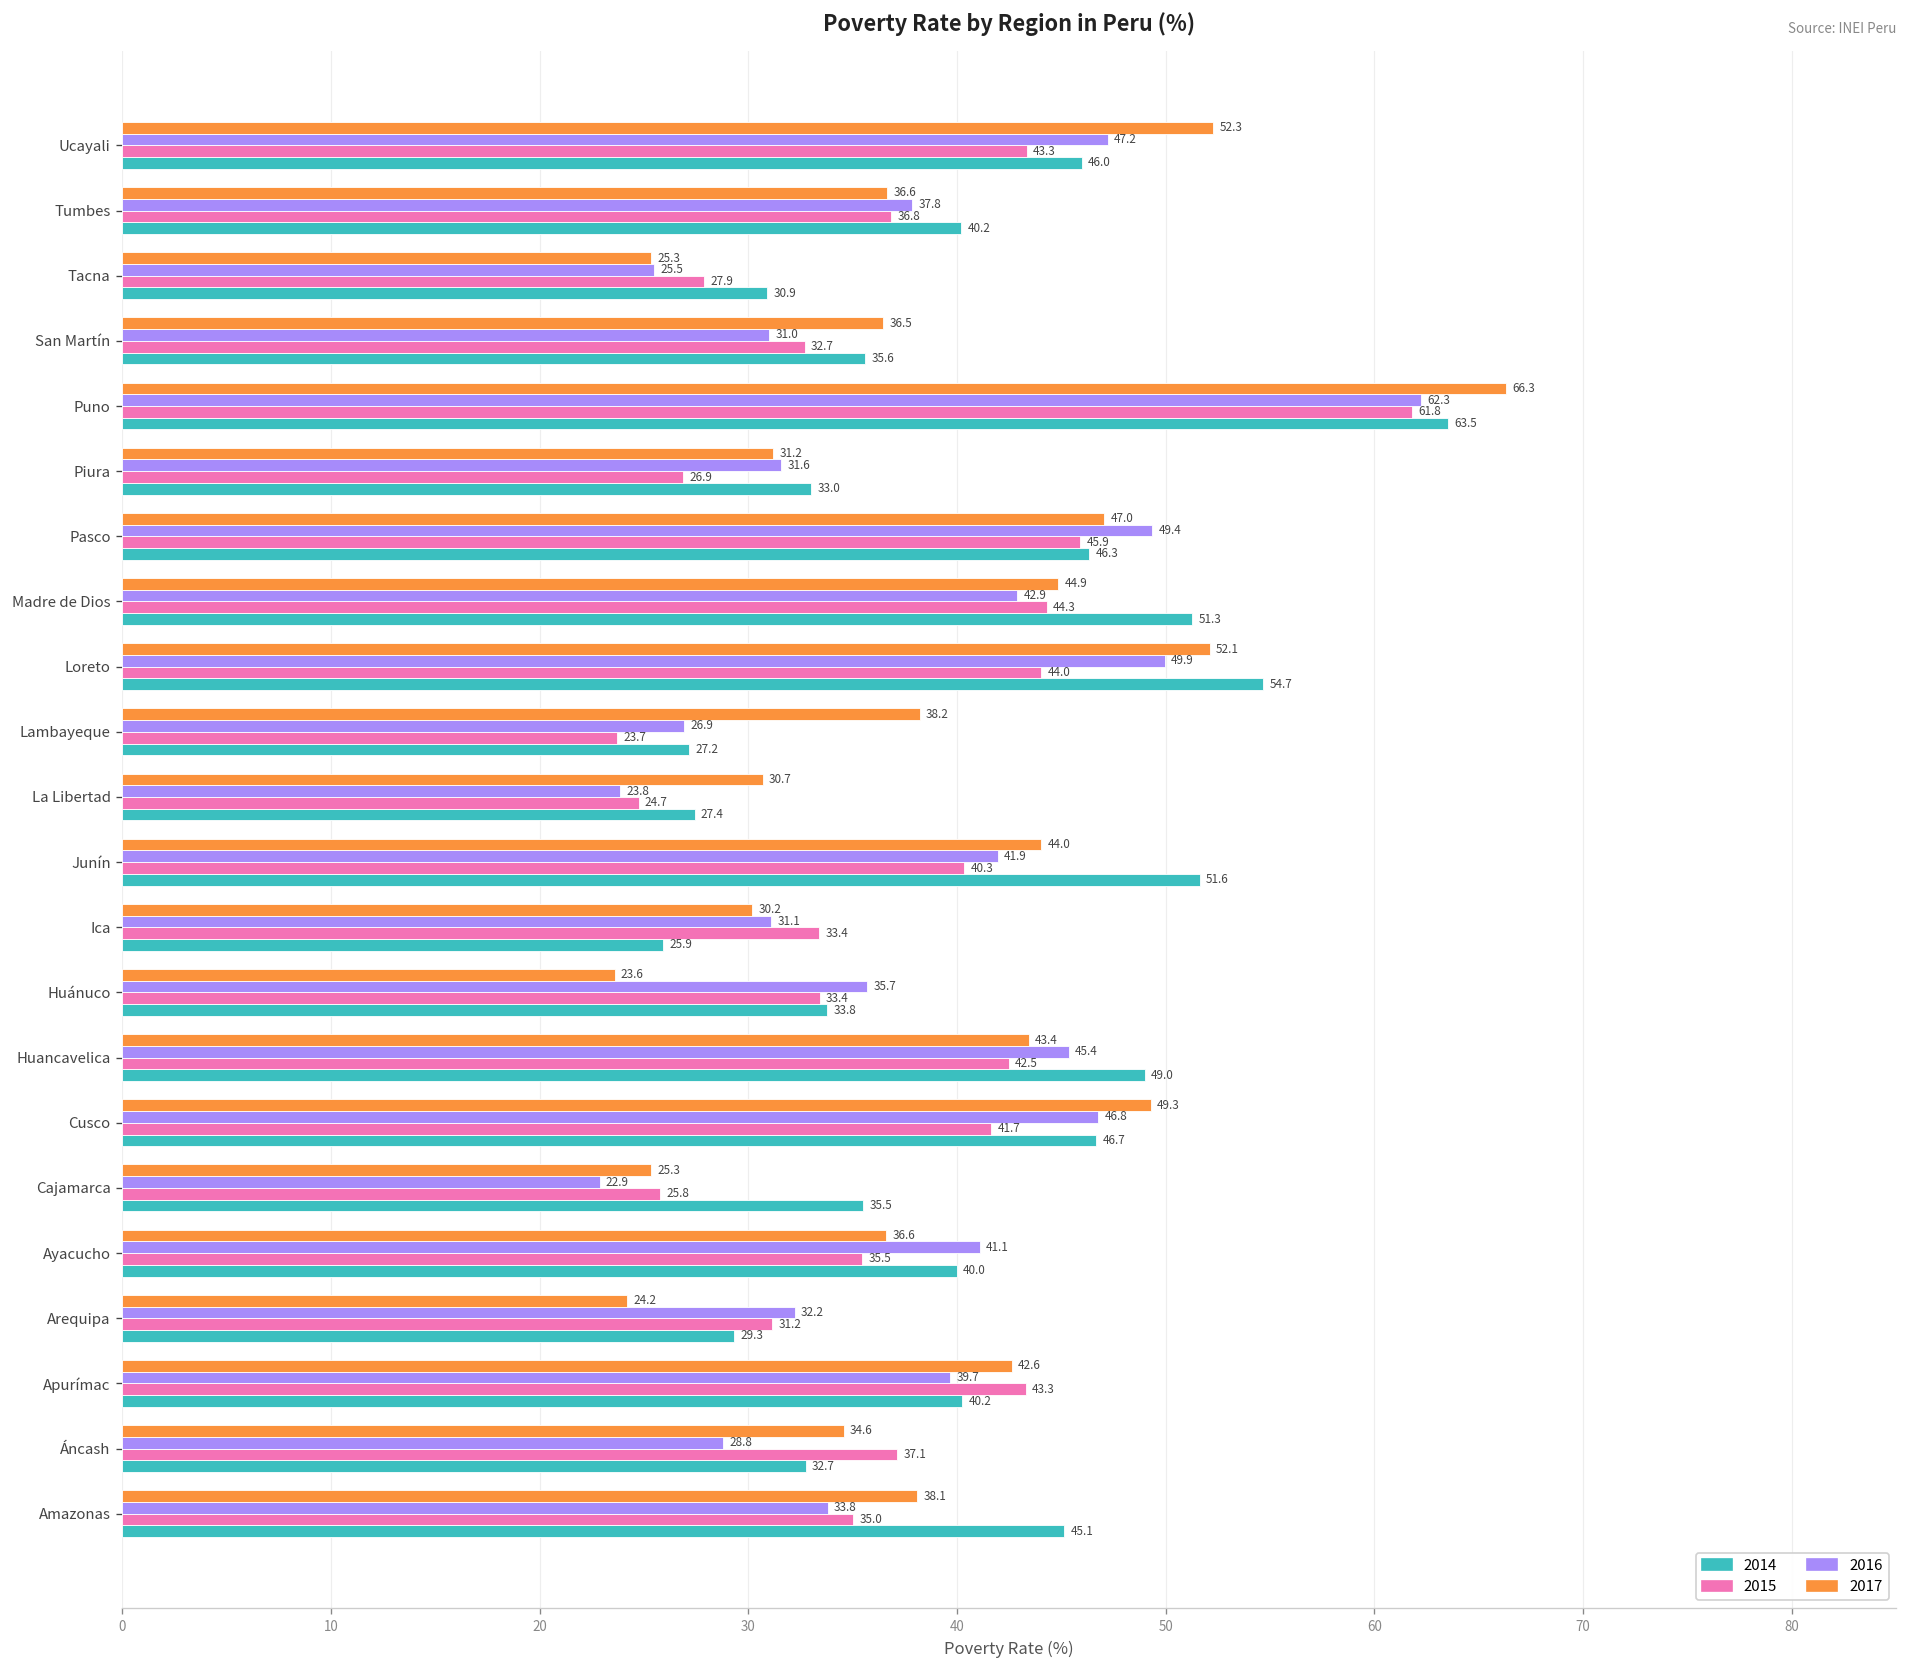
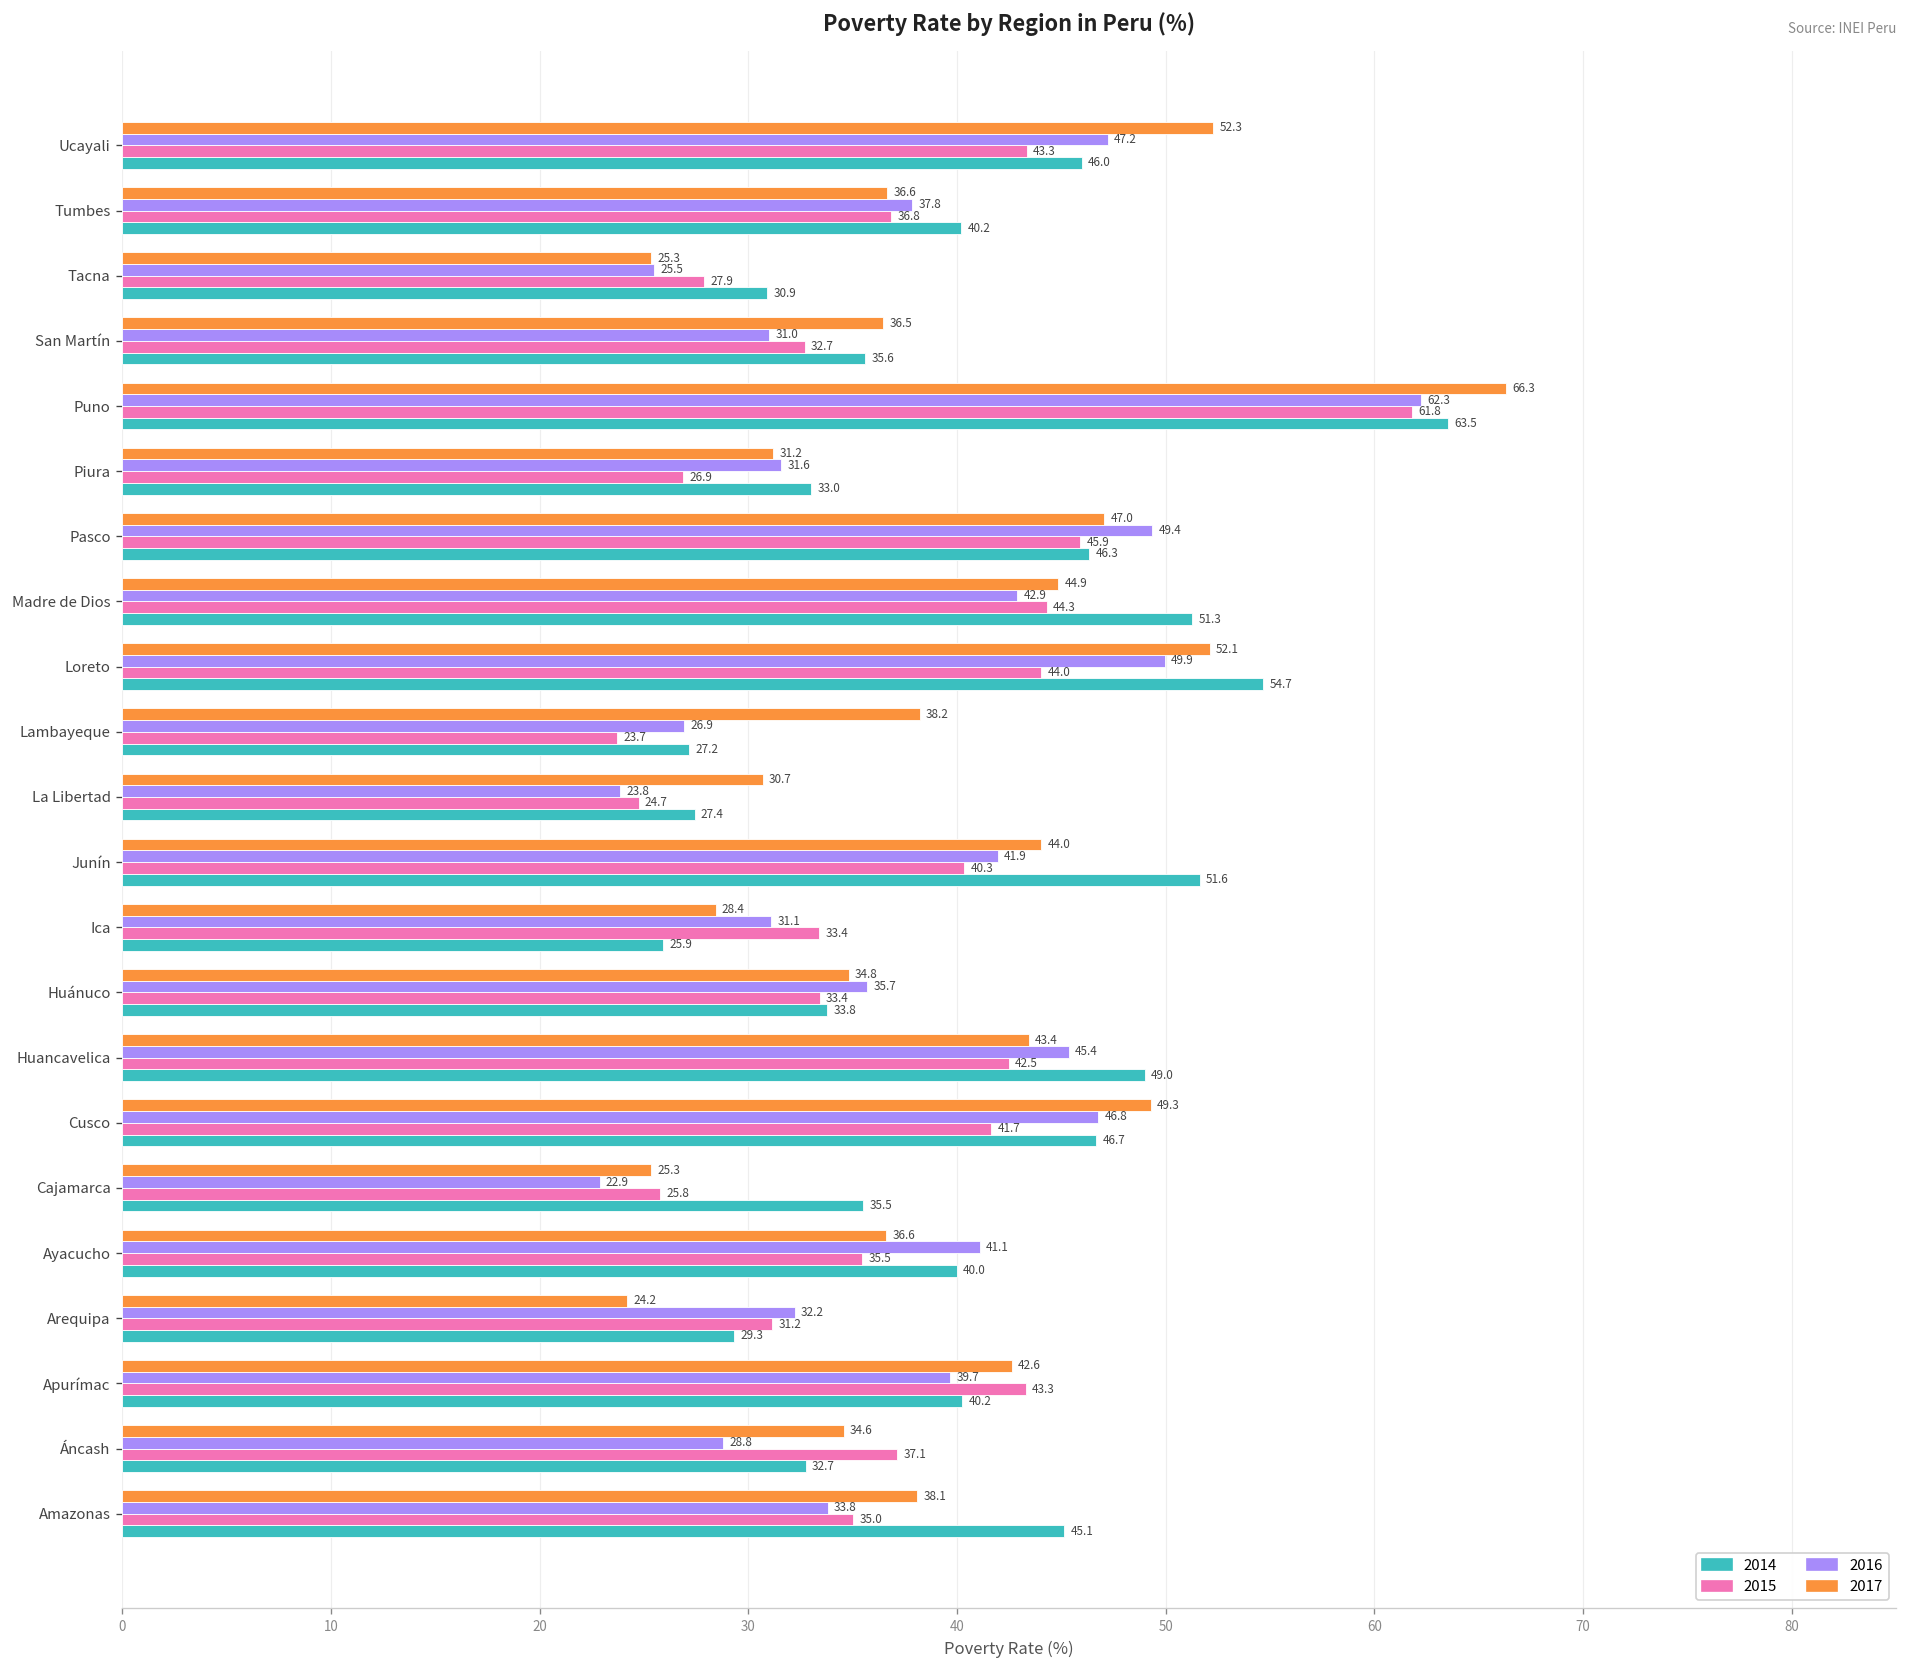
2017, Ica: 30.2 -> 28.4
2017, Huánuco: 23.6 -> 34.8
